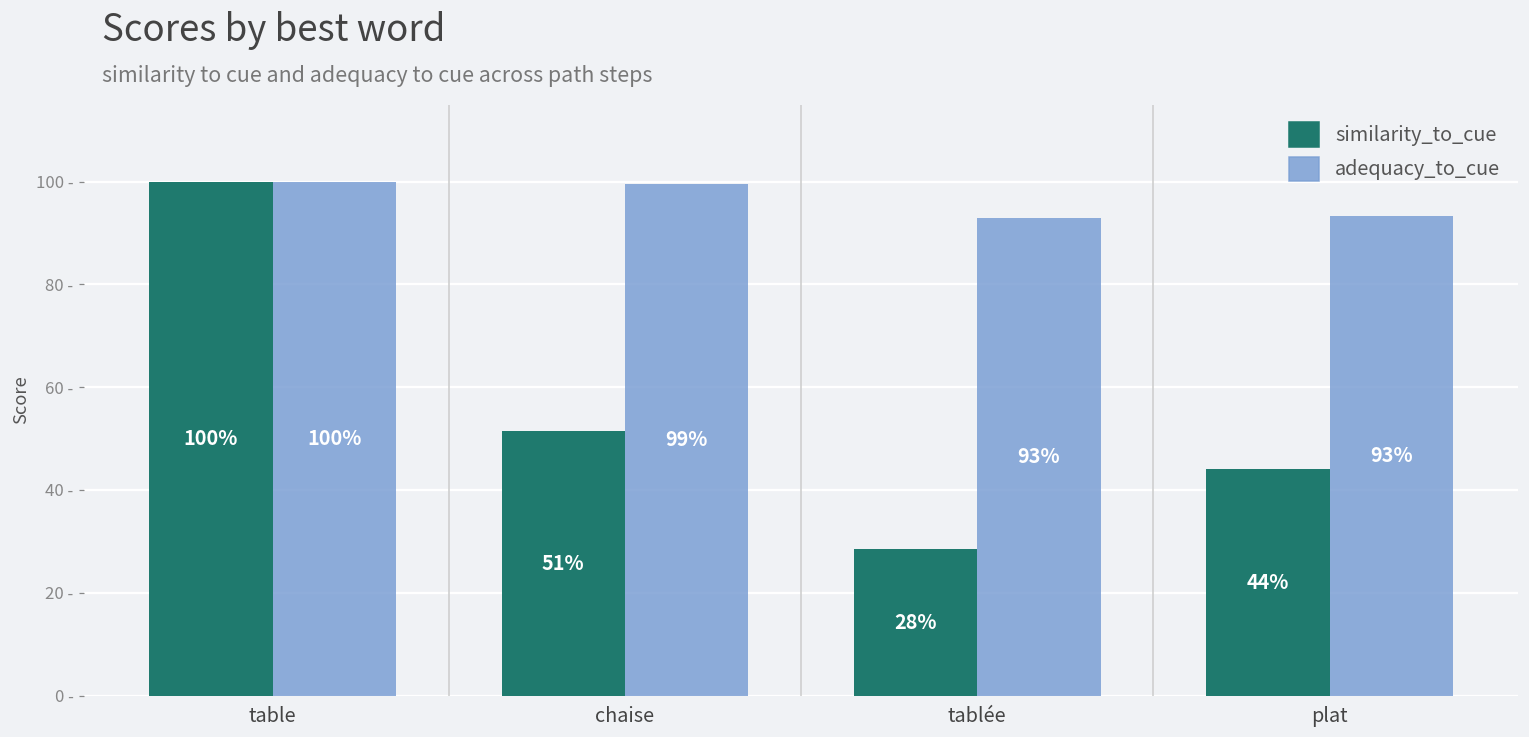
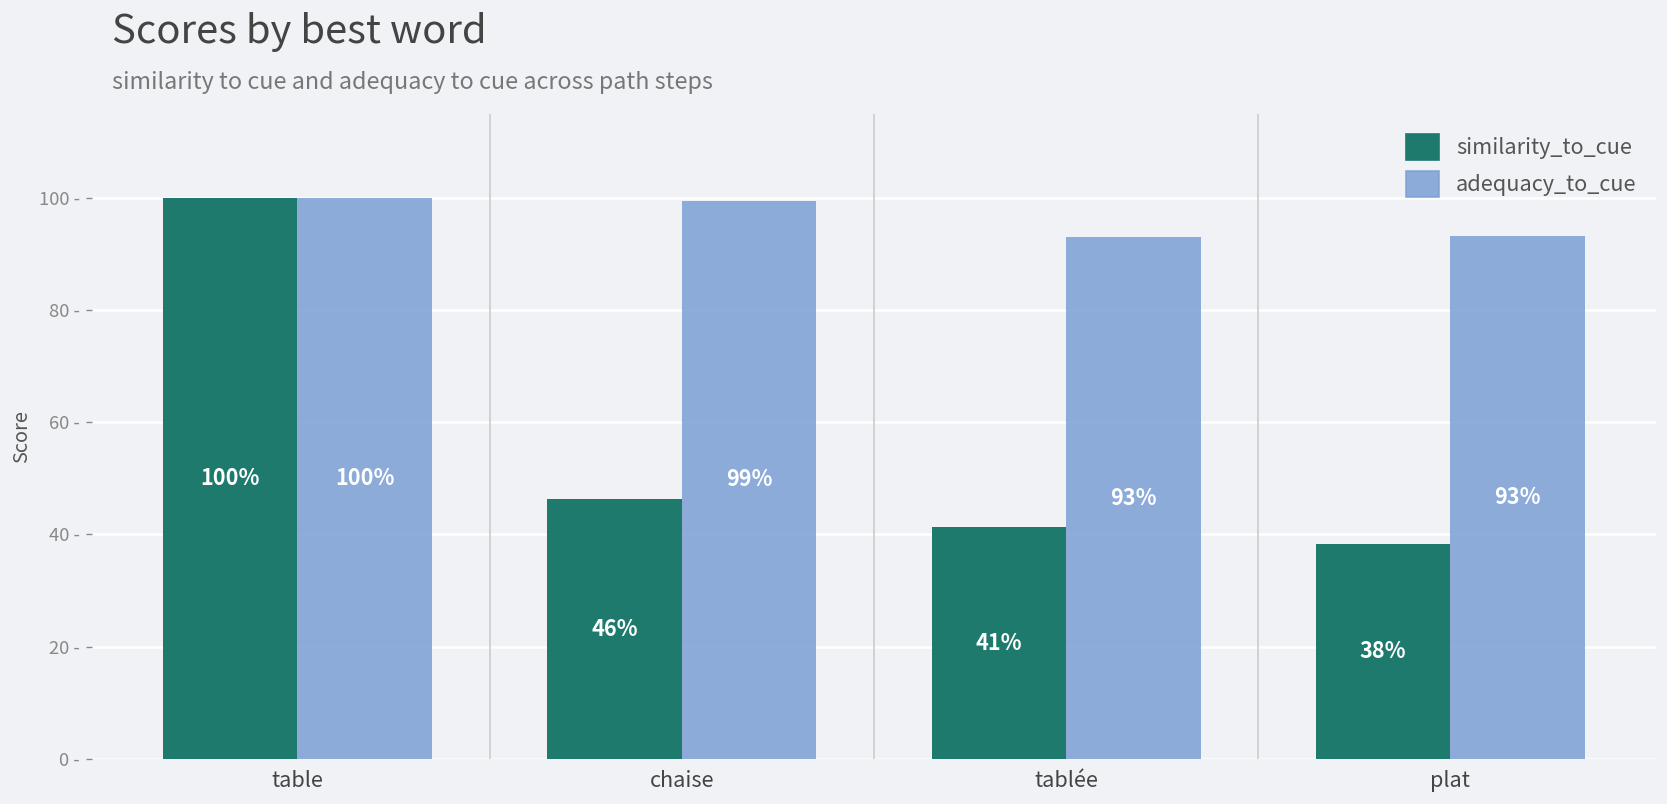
similarity_to_cue, chaise: 51% -> 46%
similarity_to_cue, tablée: 28% -> 41%
similarity_to_cue, plat: 44% -> 38%
